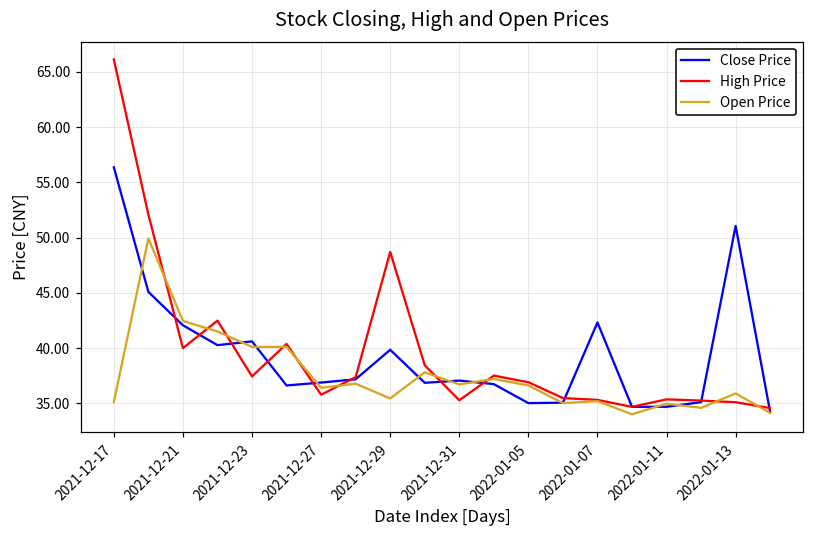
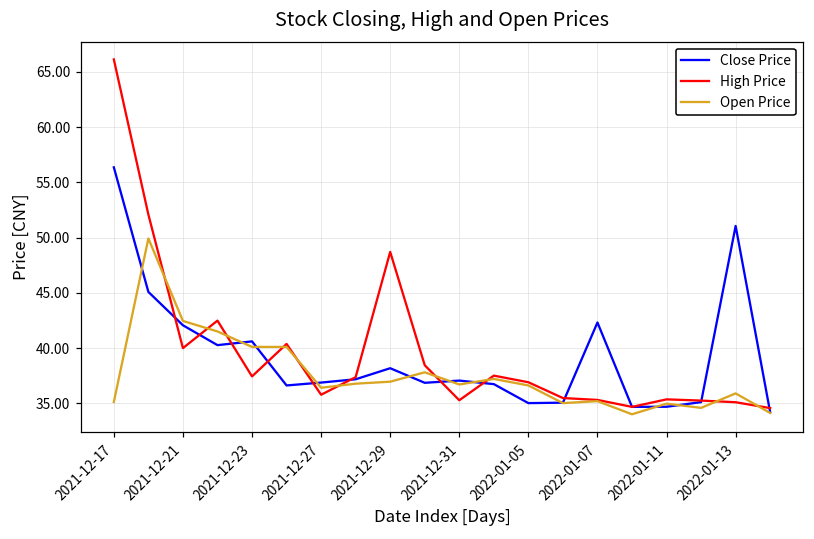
Close Price, 2021-12-29: 39.8 -> 38.2
Open Price, 2021-12-29: 35.4 -> 37.0
